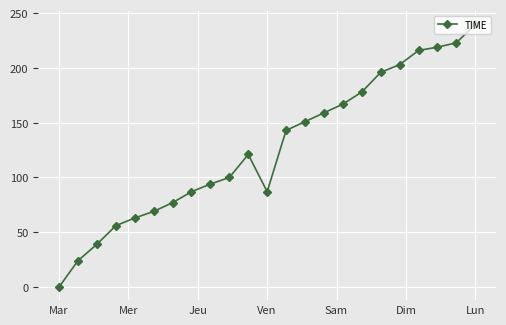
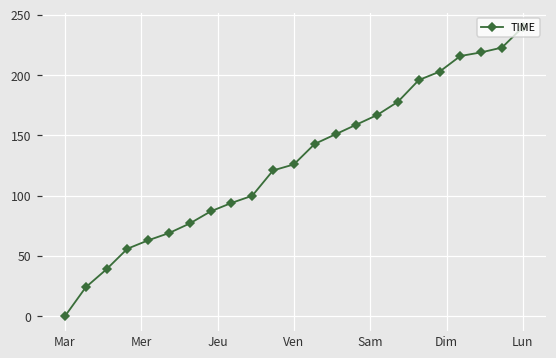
Ven: 87 -> 126
